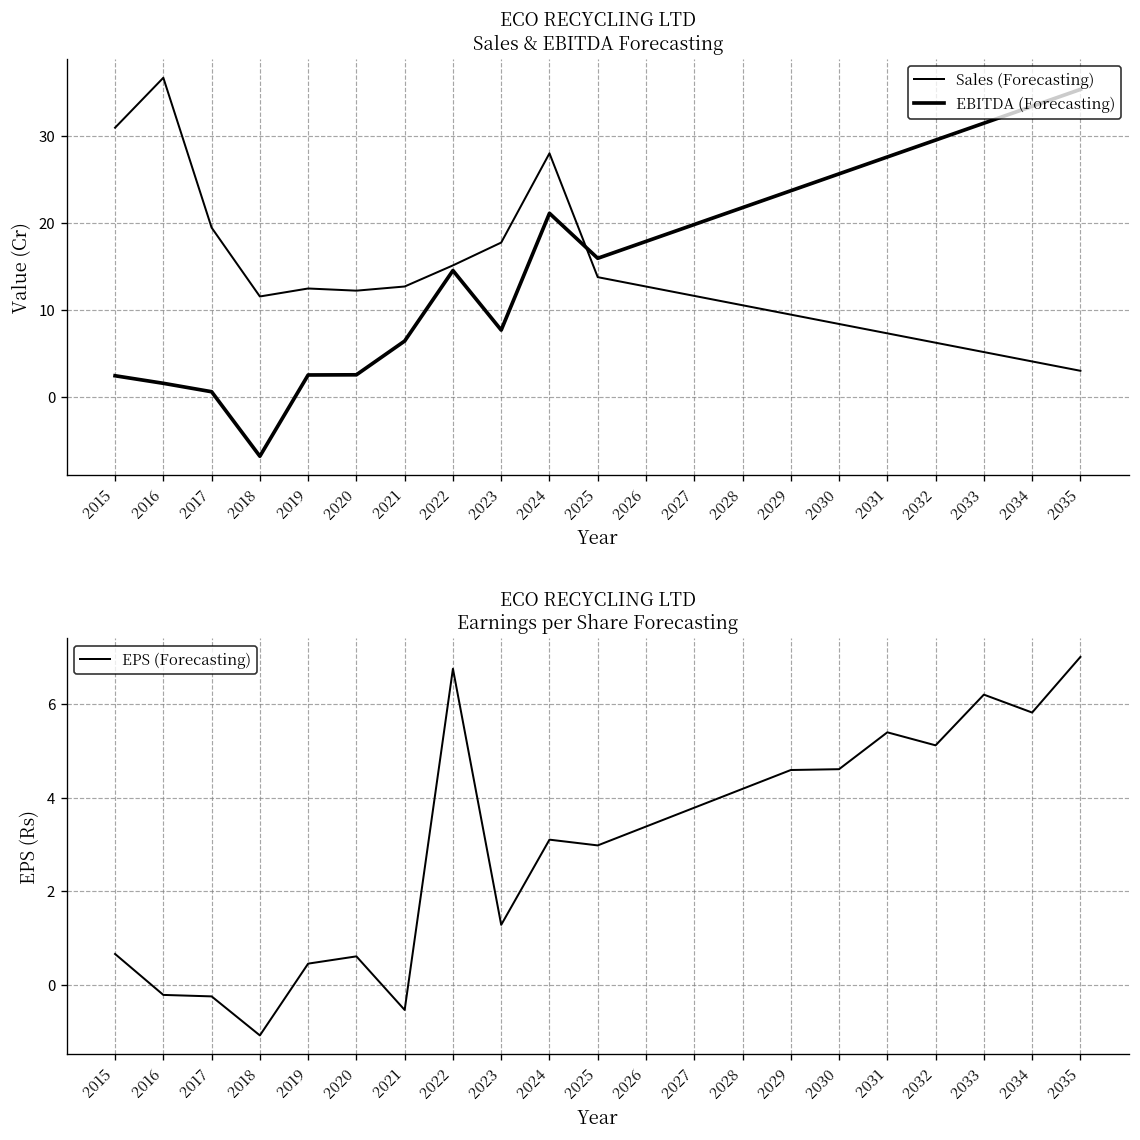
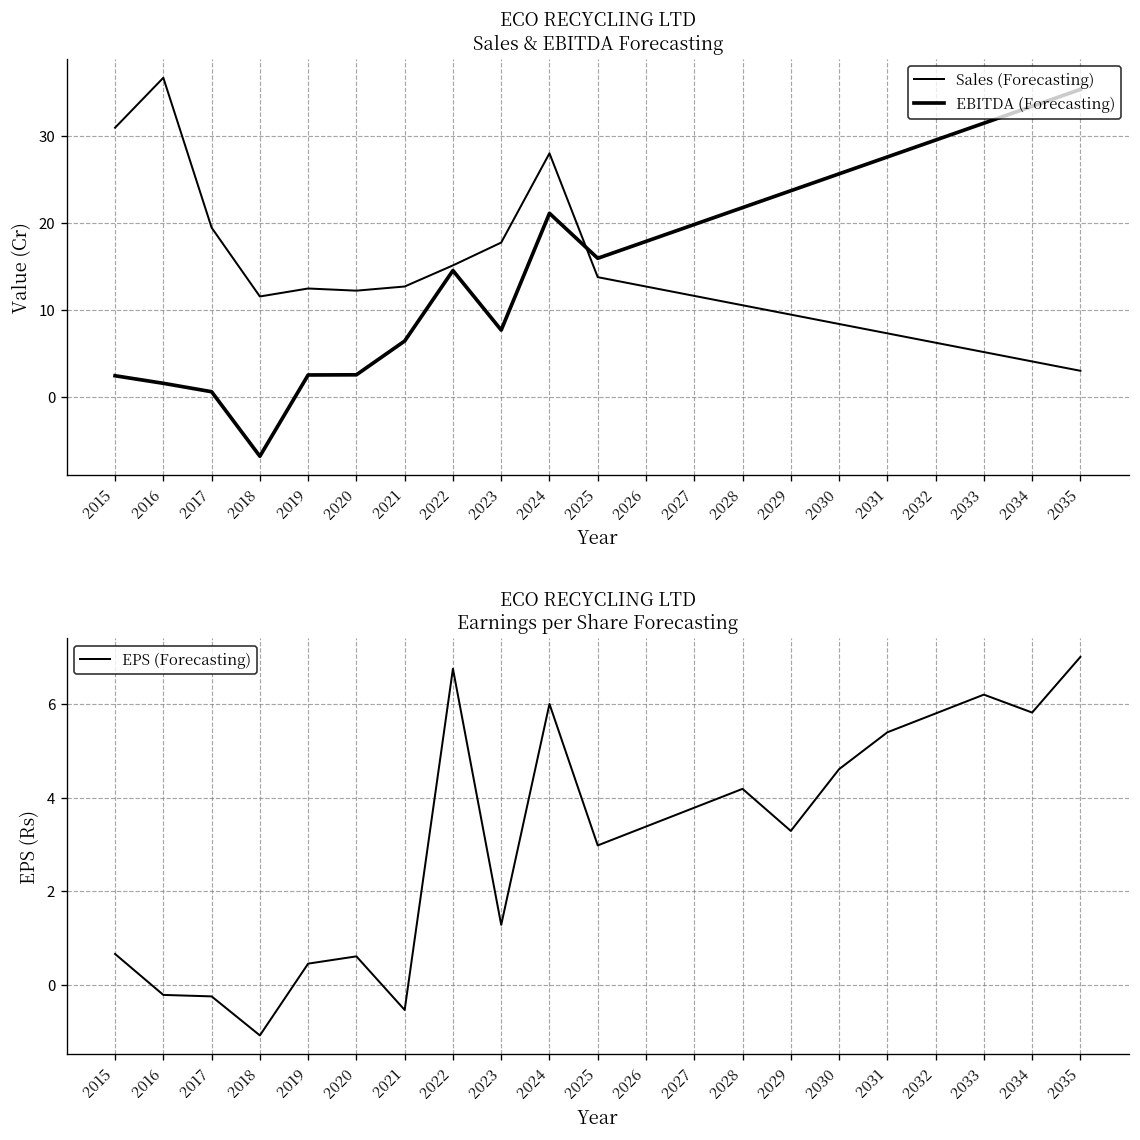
ECO RECYCLING LTD Earnings per Share Forecasting, 2024: 3.1 -> 6.0
ECO RECYCLING LTD Earnings per Share Forecasting, 2029: 4.6 -> 3.3
ECO RECYCLING LTD Earnings per Share Forecasting, 2032: 5.1 -> 5.8
